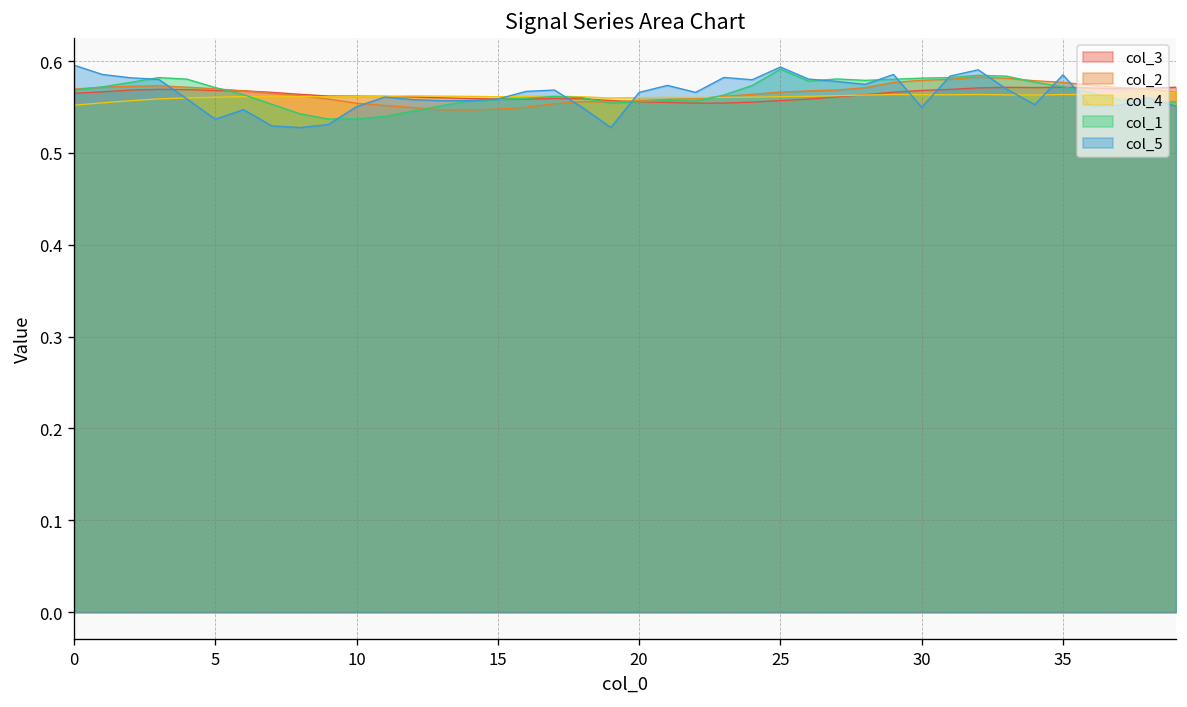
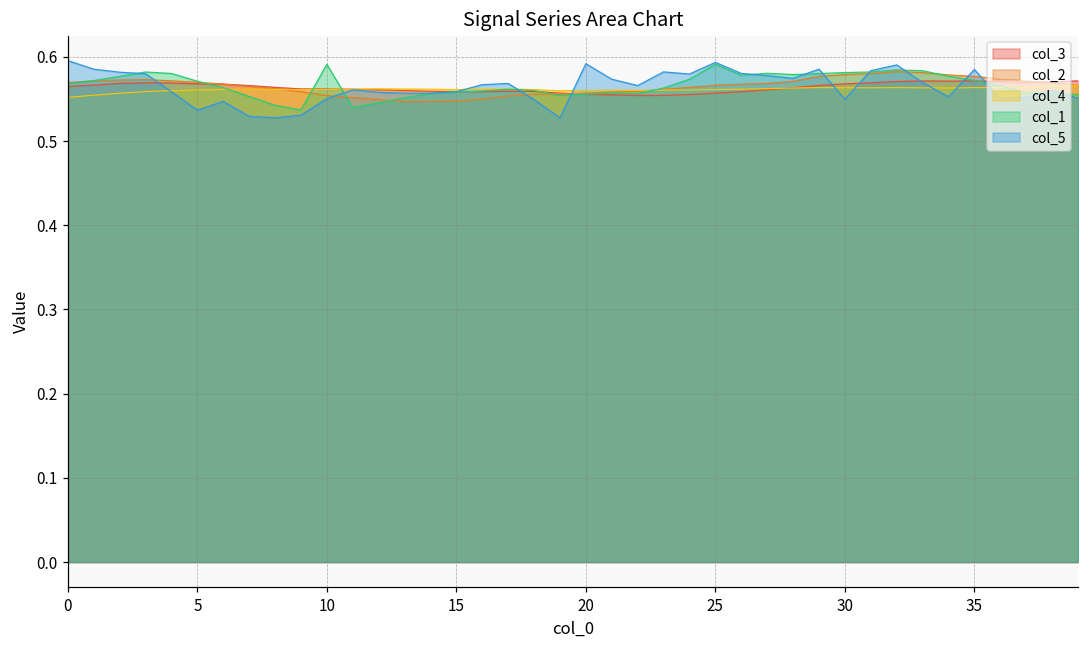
col_1, 10: 0.54 -> 0.59
col_5, 20: 0.57 -> 0.59
